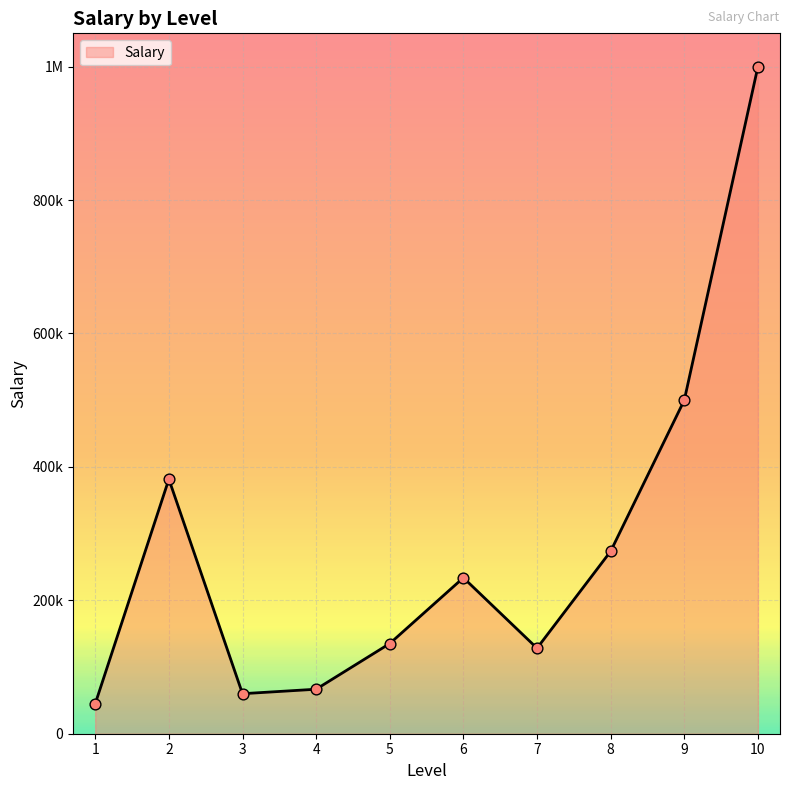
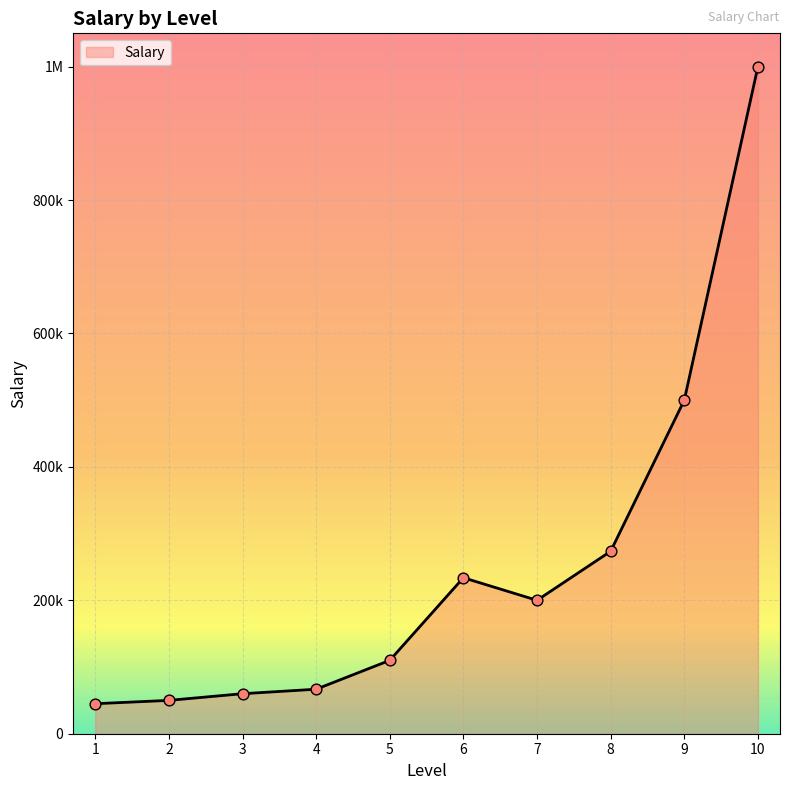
2: 380000 -> 50000
5: 140000 -> 110000
7: 130000 -> 200000
